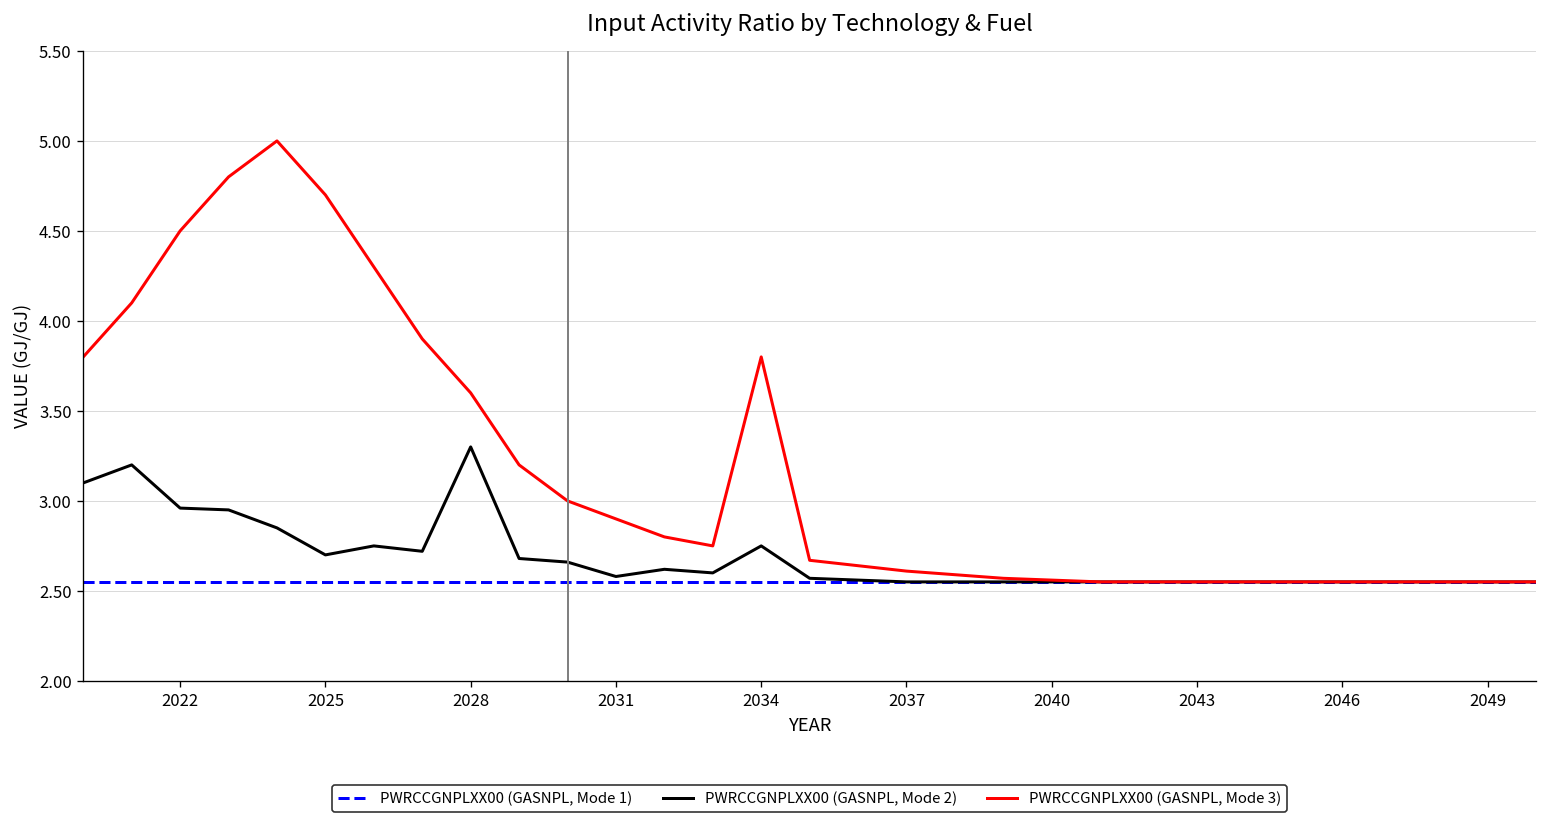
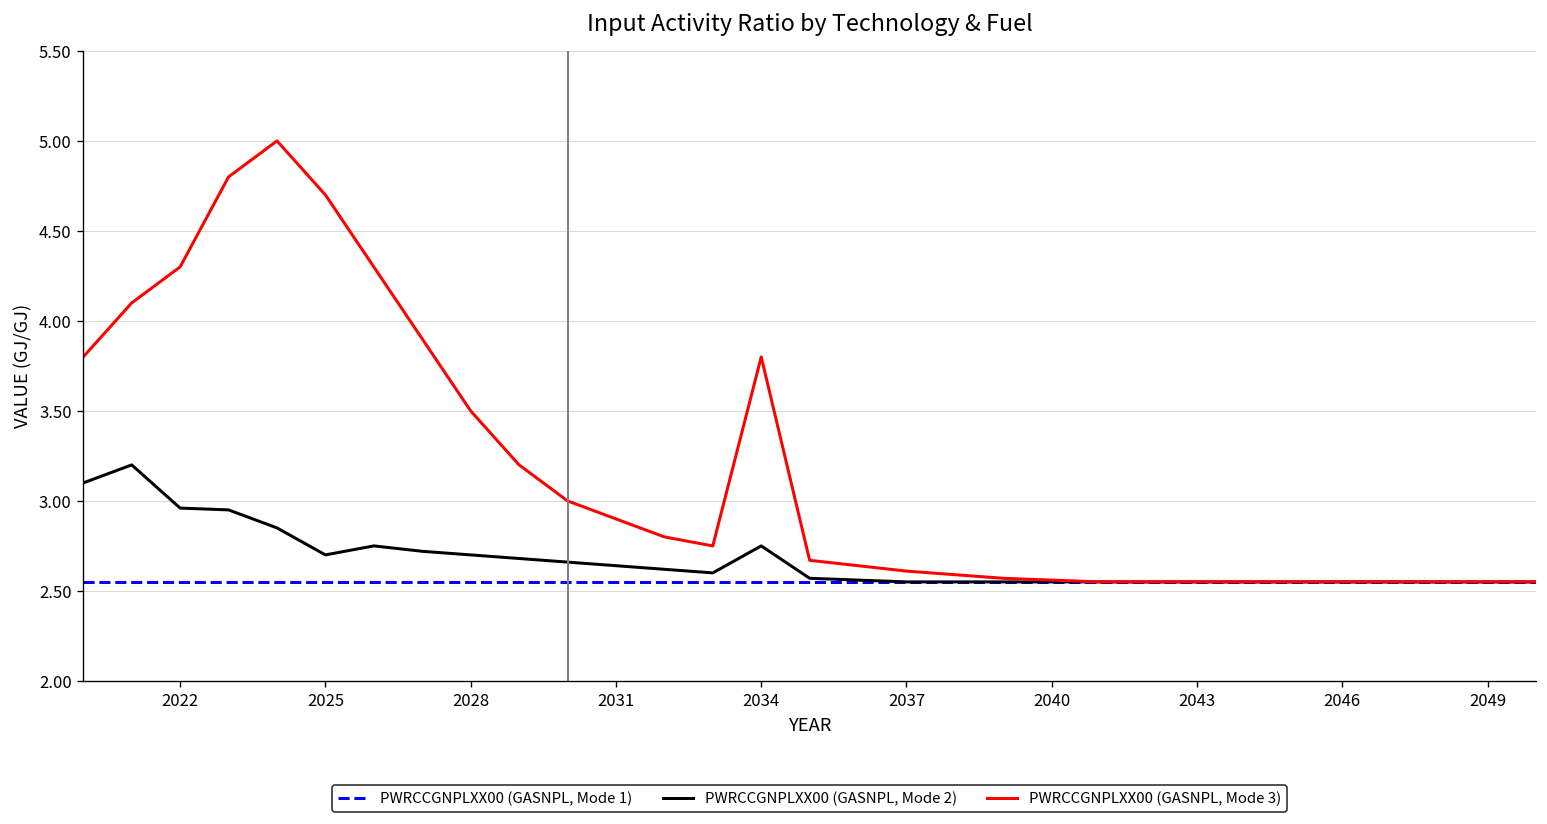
PWRCCGNPLXX00 (GASNPL, Mode 3), 2022: 4.5 -> 4.3
PWRCCGNPLXX00 (GASNPL, Mode 2), 2028: 3.3 -> 2.7
PWRCCGNPLXX00 (GASNPL, Mode 3), 2028: 3.6 -> 3.5
PWRCCGNPLXX00 (GASNPL, Mode 2), 2031: 2.58 -> 2.64
